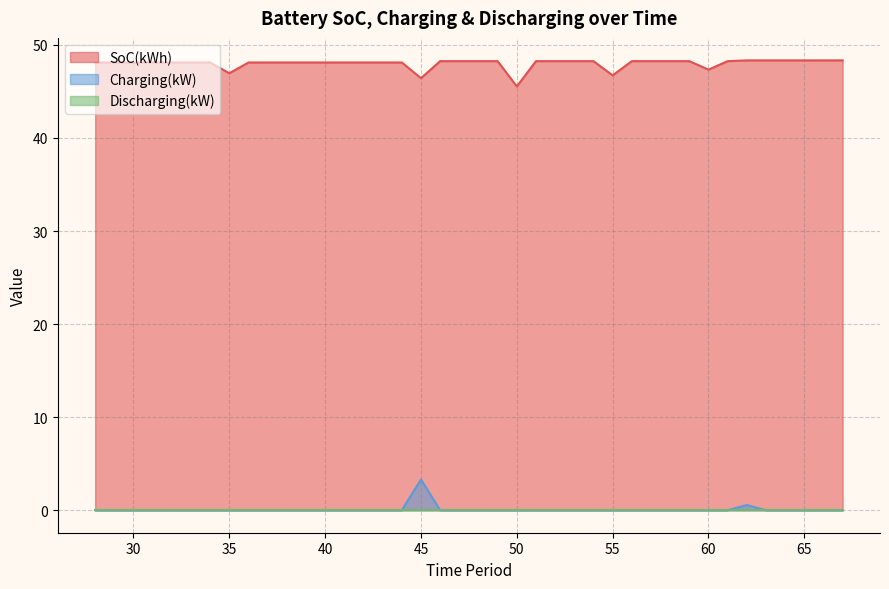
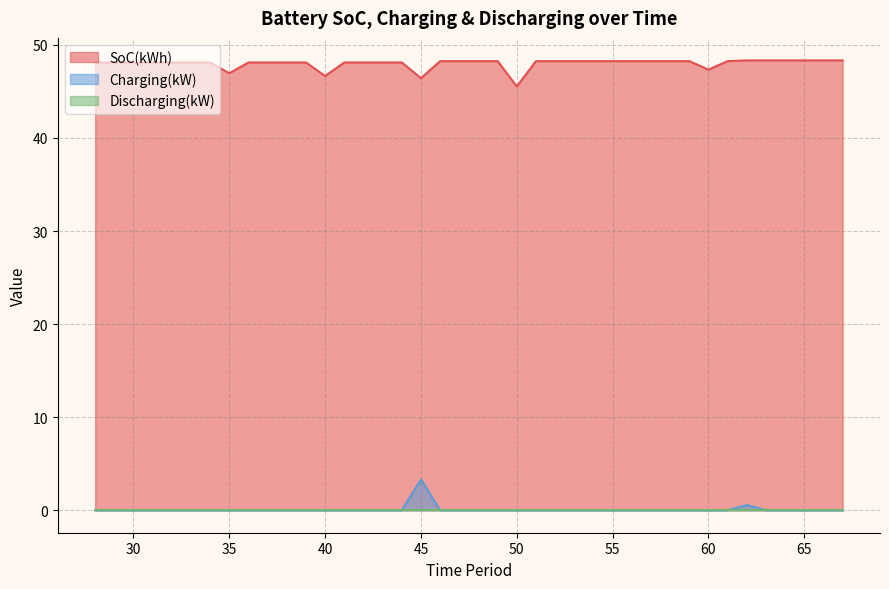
SoC(kWh), 40: 48 -> 47
SoC(kWh), 55: 47 -> 48
